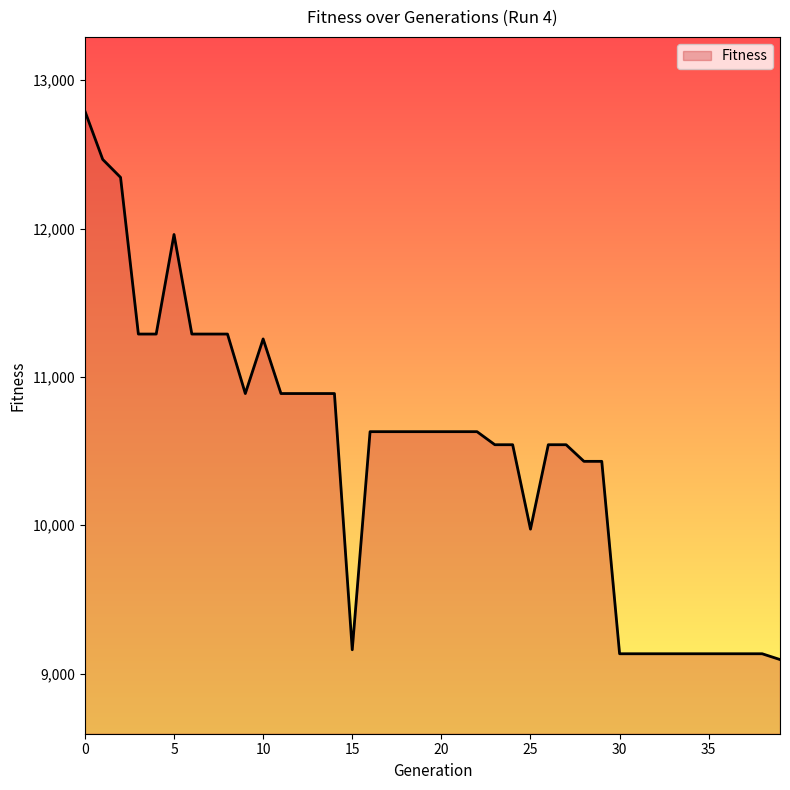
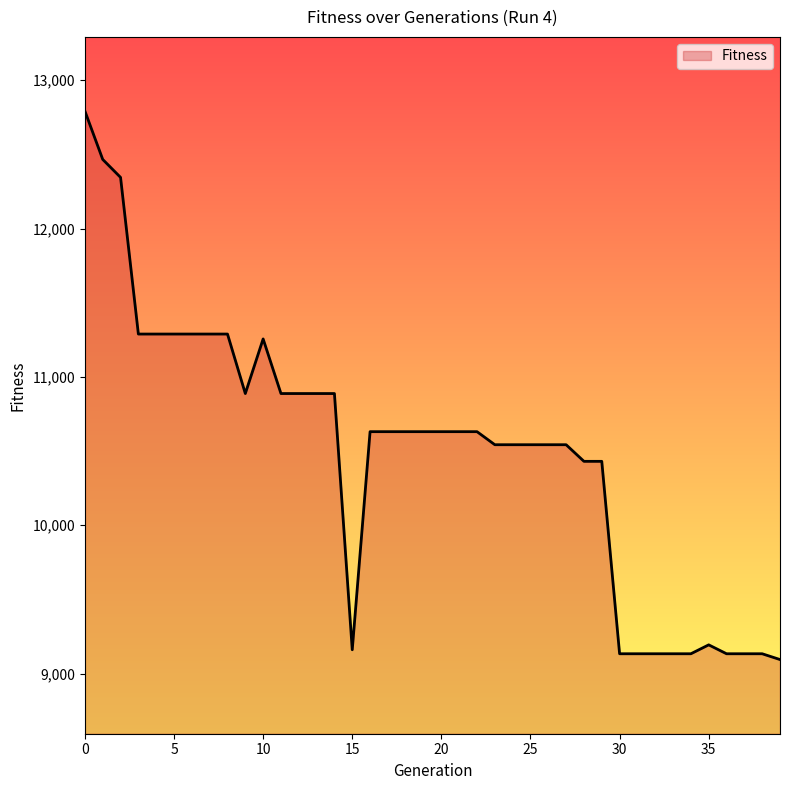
5: 11,960 -> 11,290
25: 9,970 -> 10,540
35: 9,130 -> 9,190
